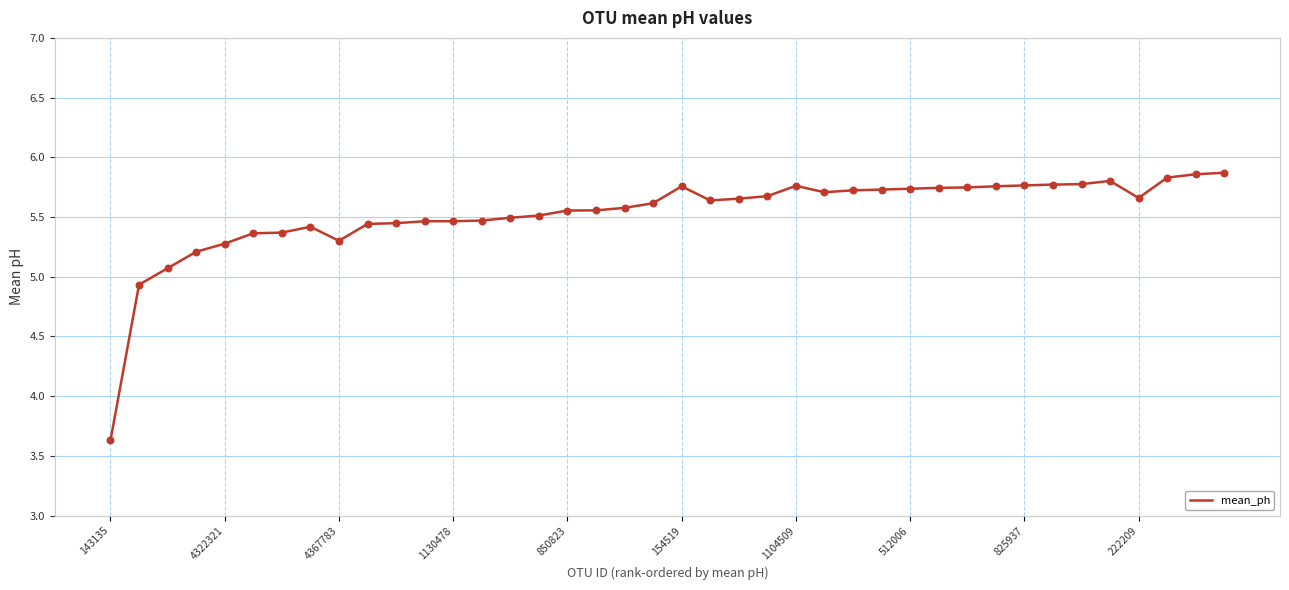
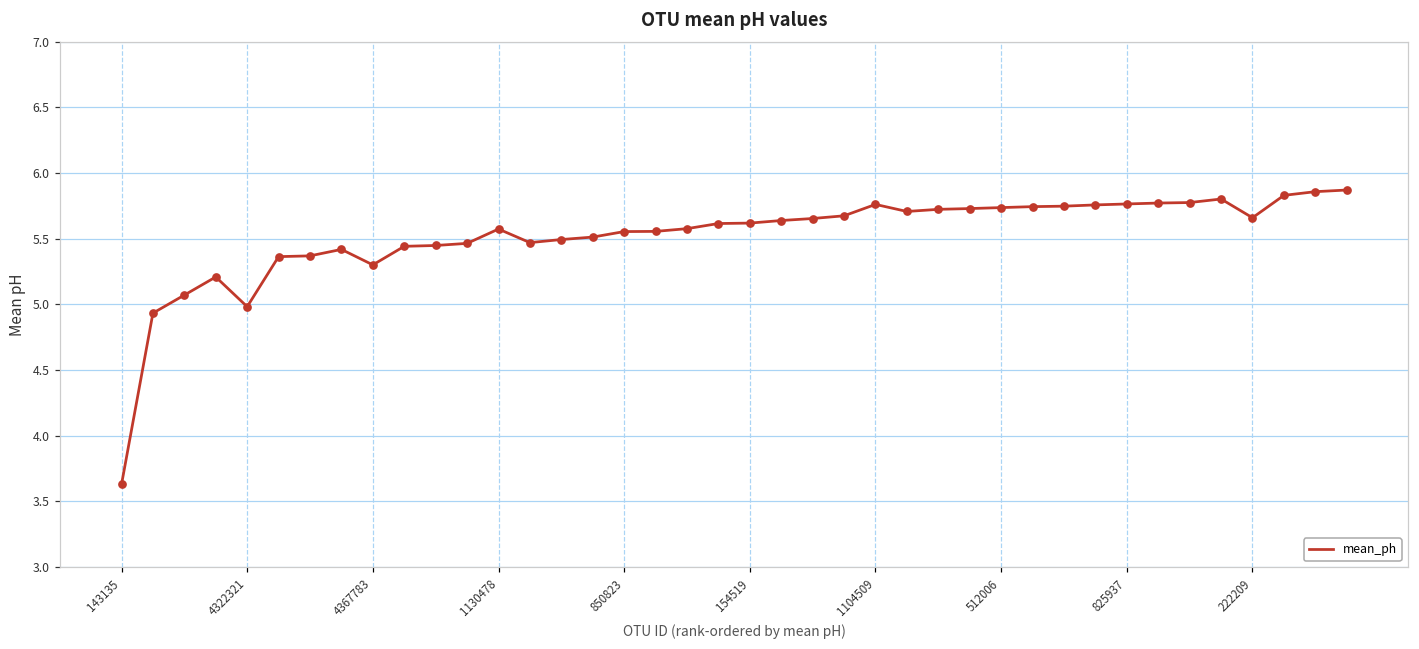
4322321: 5.28 -> 4.98
1130478: 5.46 -> 5.57
154519: 5.76 -> 5.62
